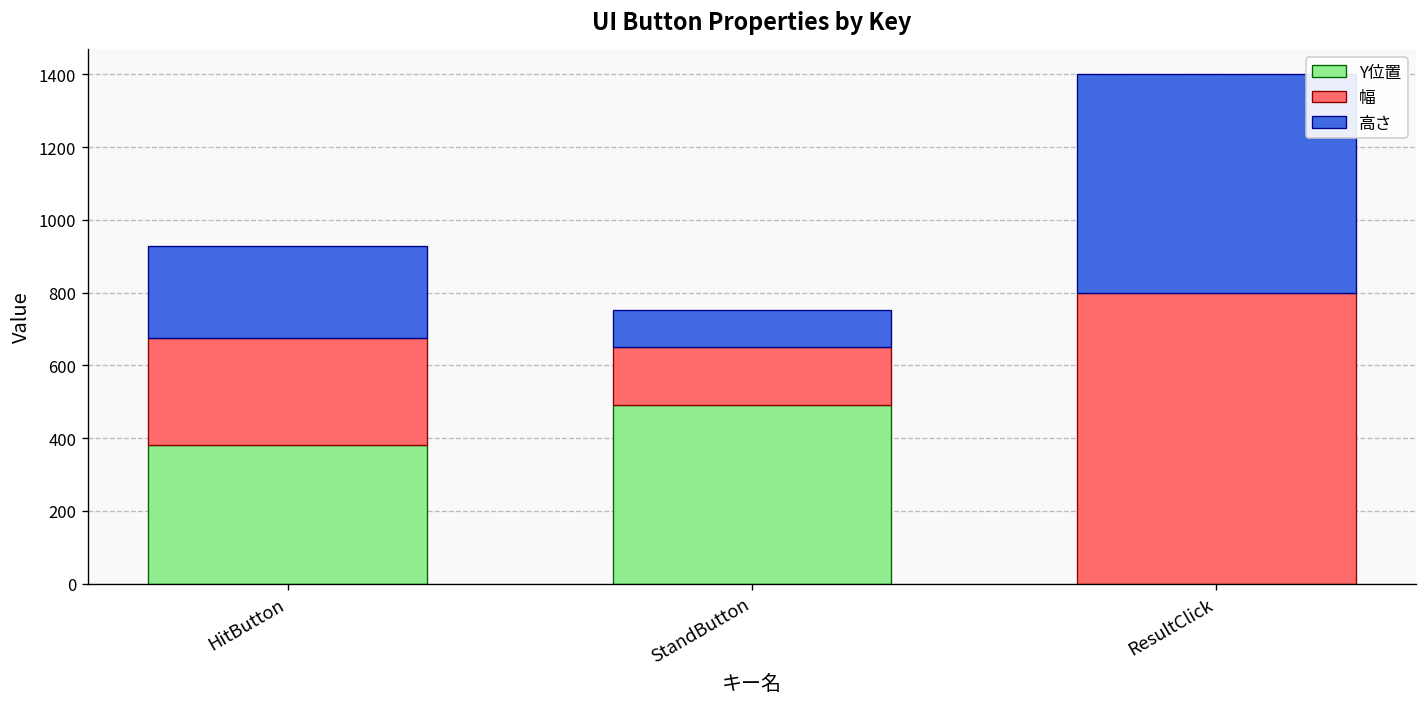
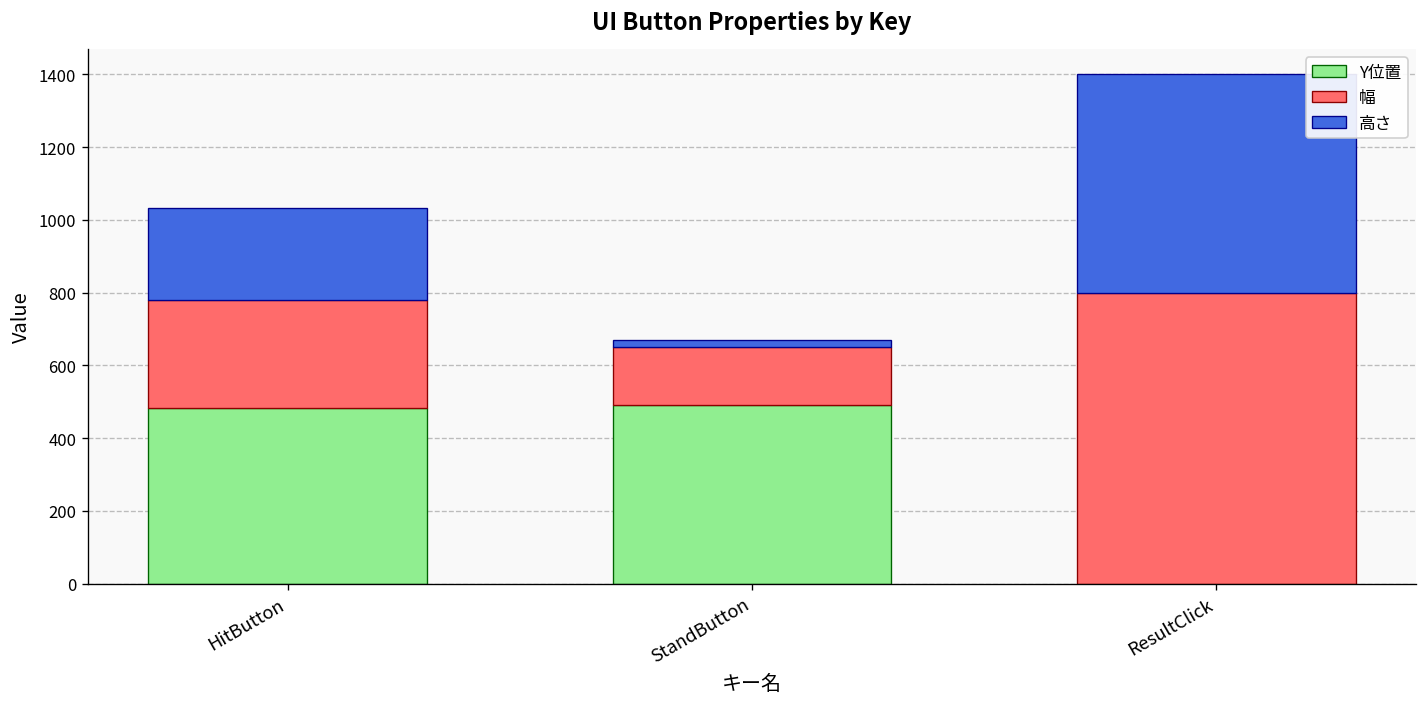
Y位置, HitButton: 380 -> 480
高さ, StandButton: 100 -> 20
